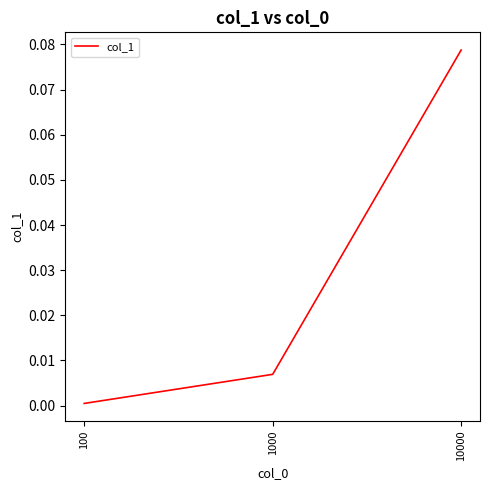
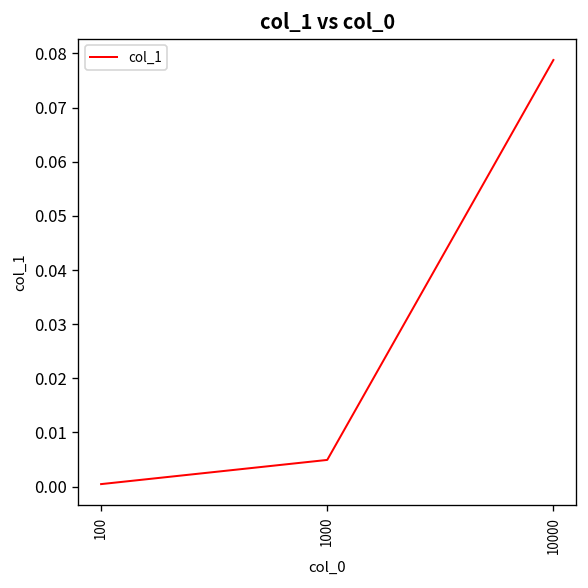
1000: 0.007 -> 0.005
